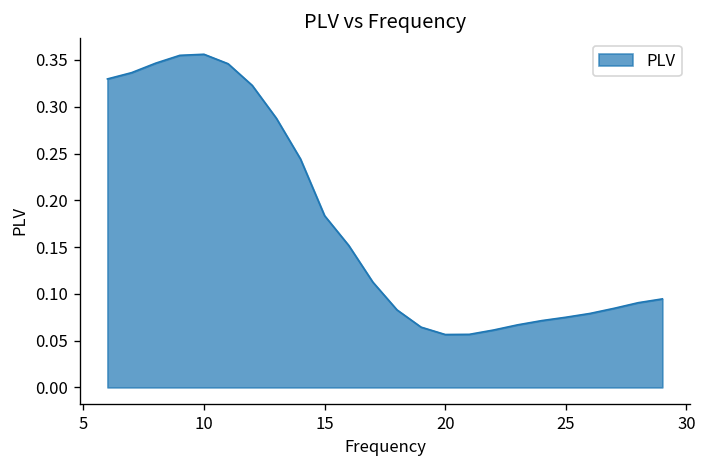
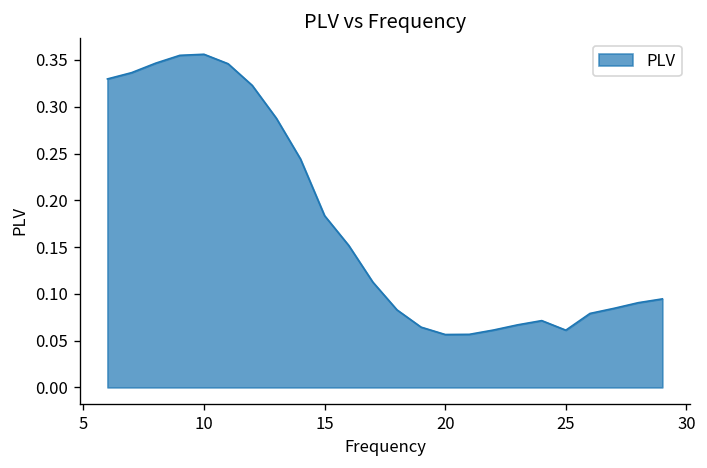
25: 0.08 -> 0.06
